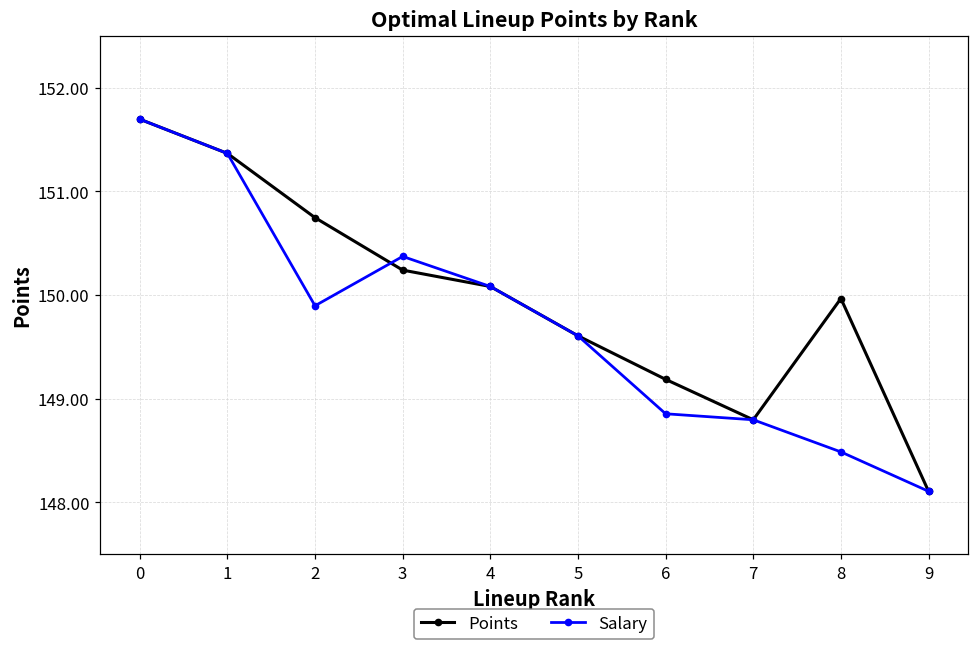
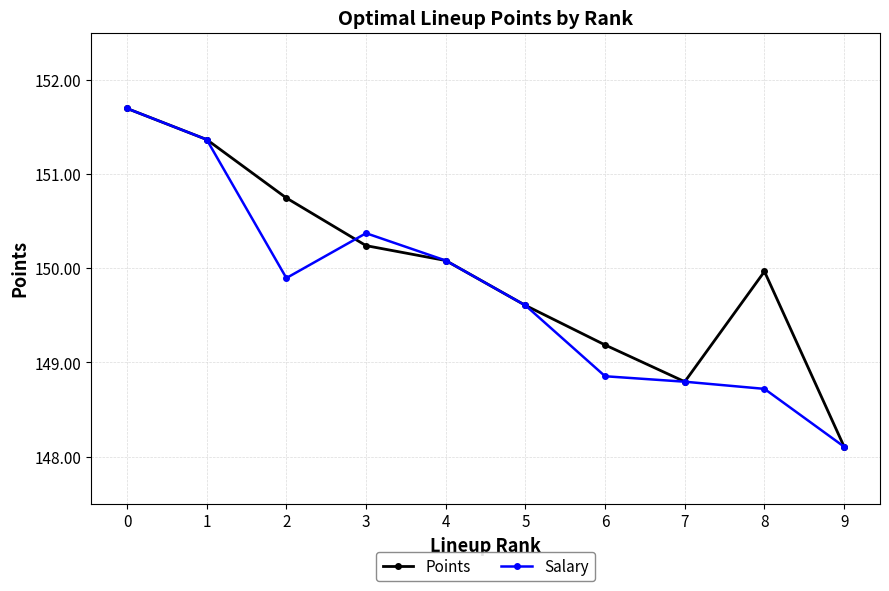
Salary, 8: 148.5 -> 148.7
